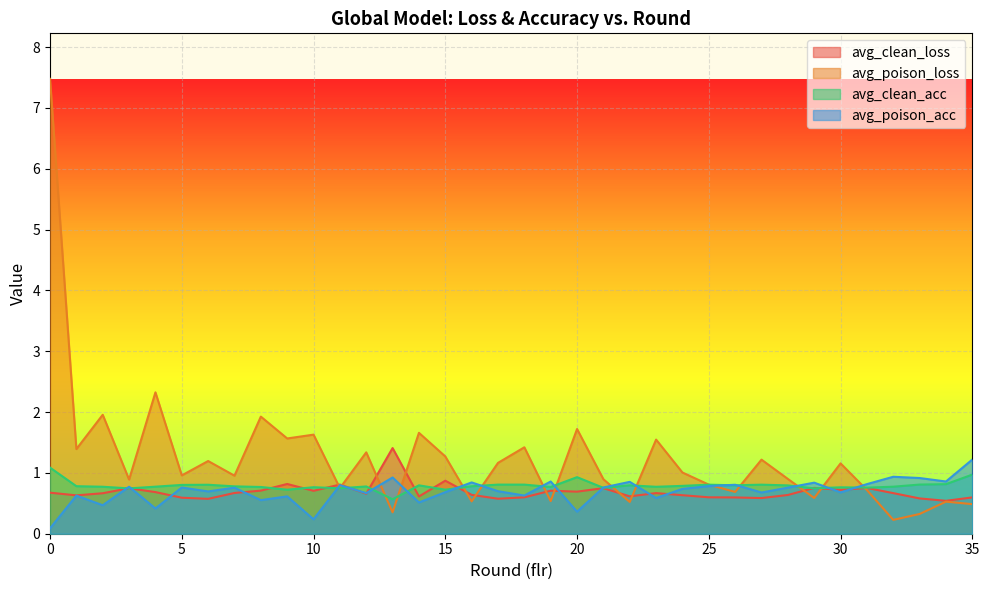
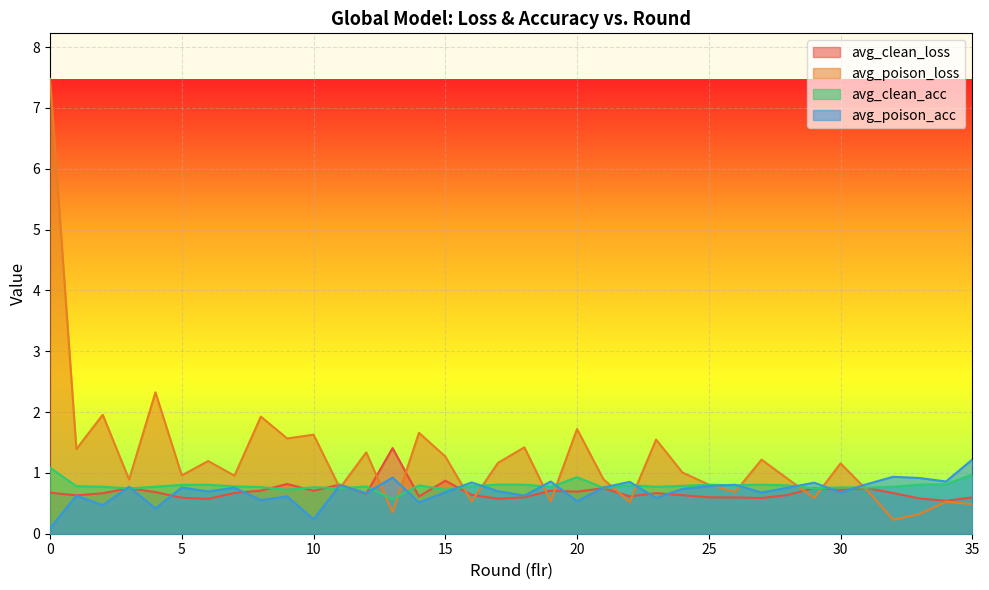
avg_poison_acc, 20: 0.4 -> 0.5
